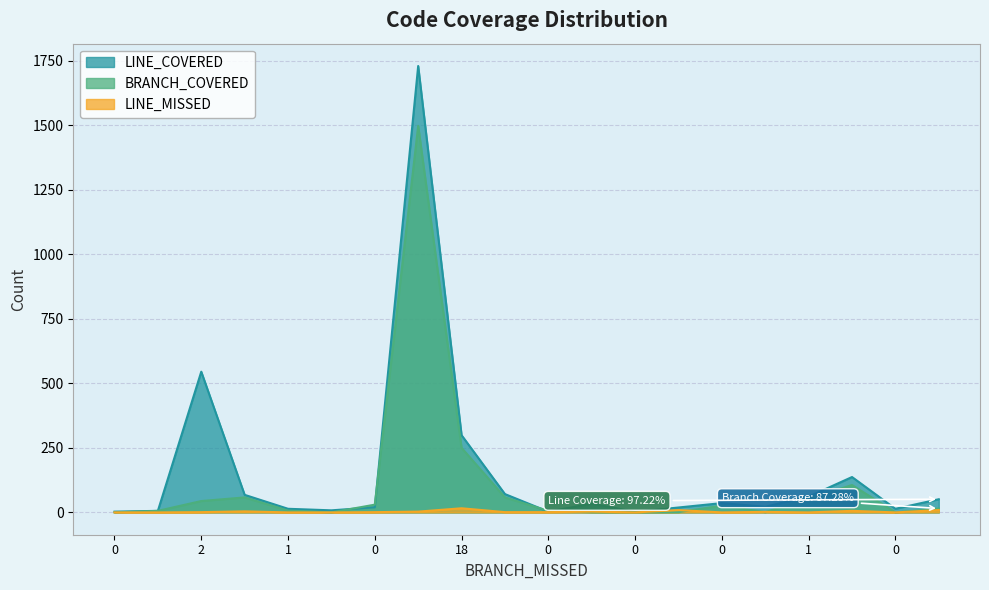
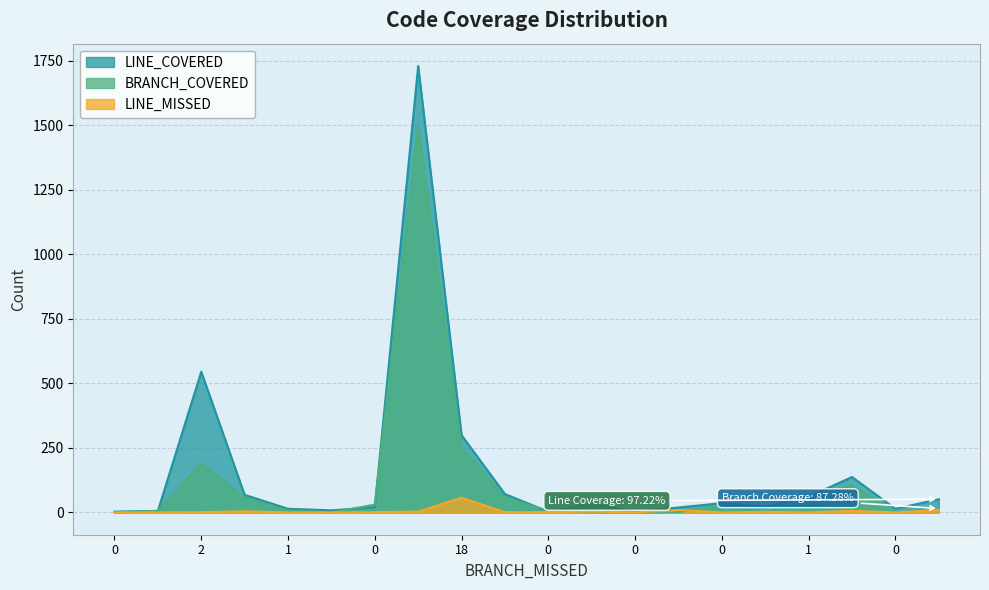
BRANCH_COVERED, 2: 40 -> 190
LINE_MISSED, 18: 20 -> 60
